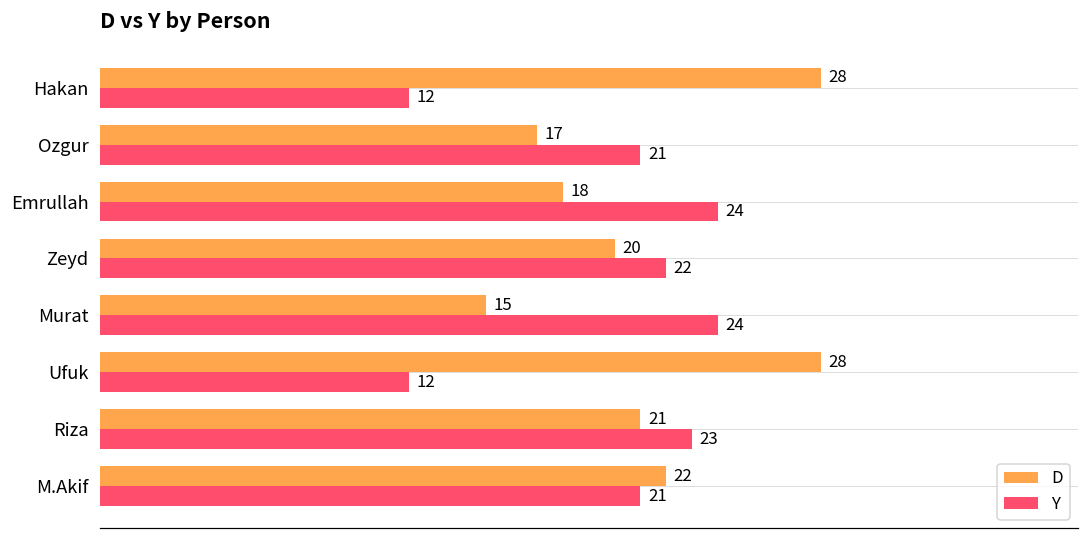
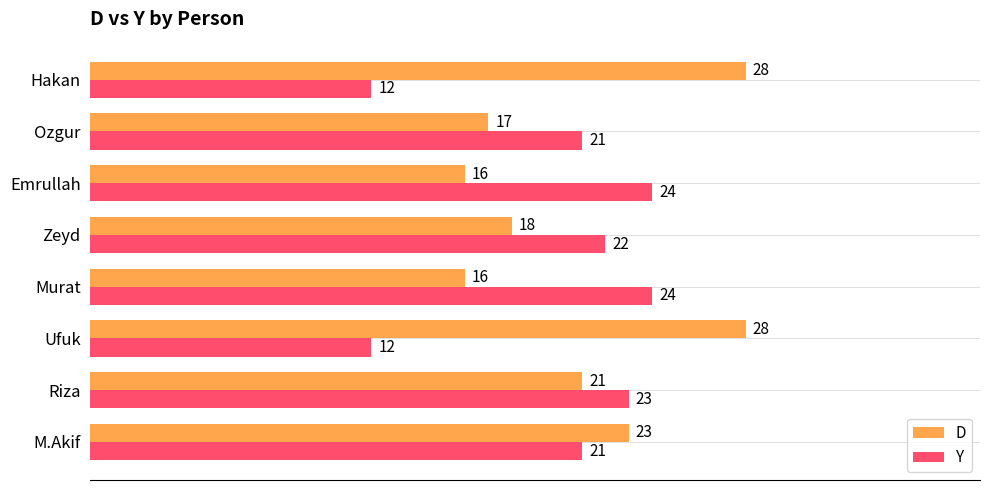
D, Emrullah: 18 -> 16
D, Zeyd: 20 -> 18
D, Murat: 15 -> 16
D, M.Akif: 22 -> 23
